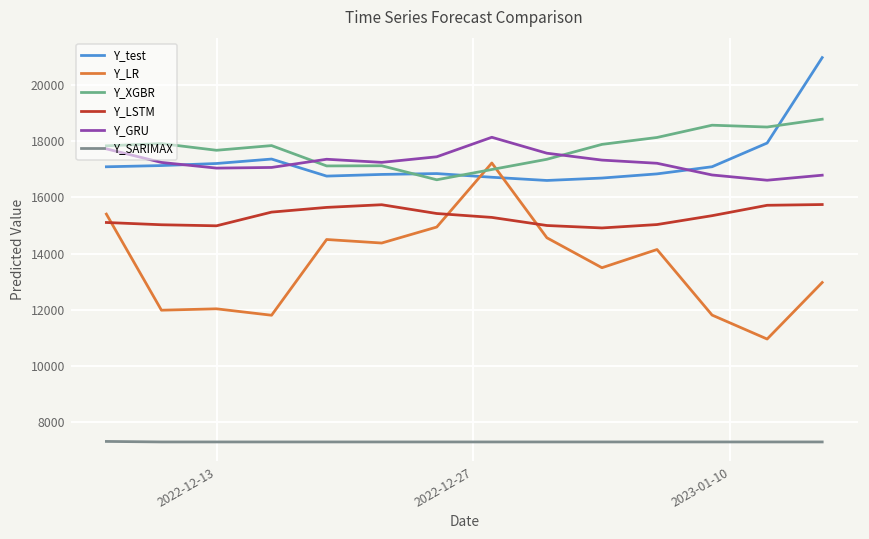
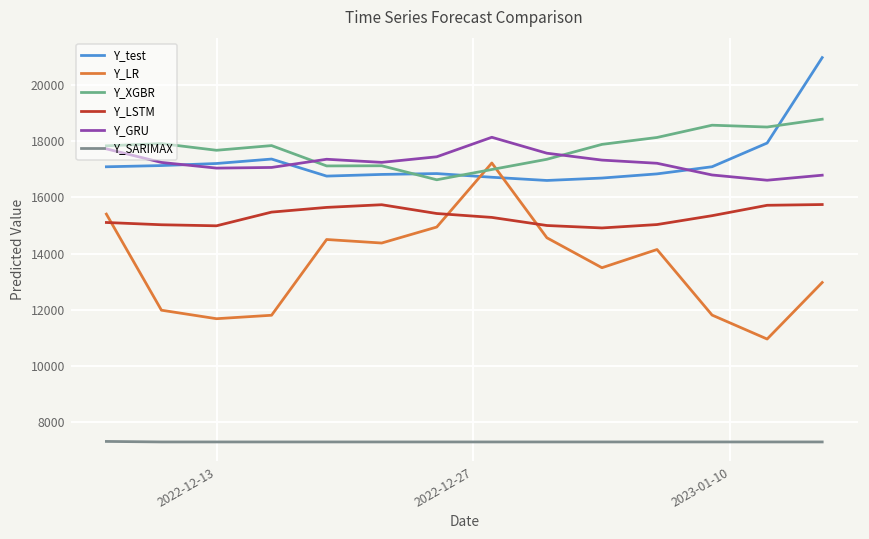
Y_LR, 2022-12-13: 12000 -> 11700
